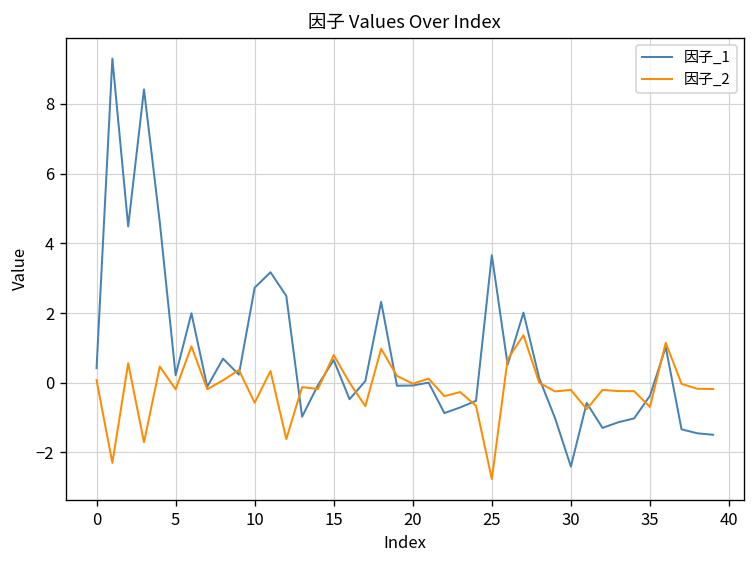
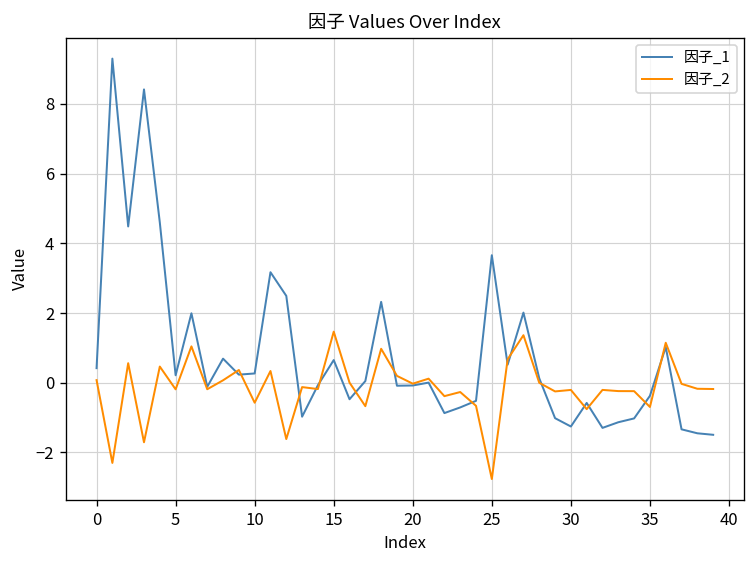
因子_1, 10: 2.7 -> 0.3
因子_2, 15: 0.8 -> 1.5
因子_1, 30: -2.4 -> -1.3
